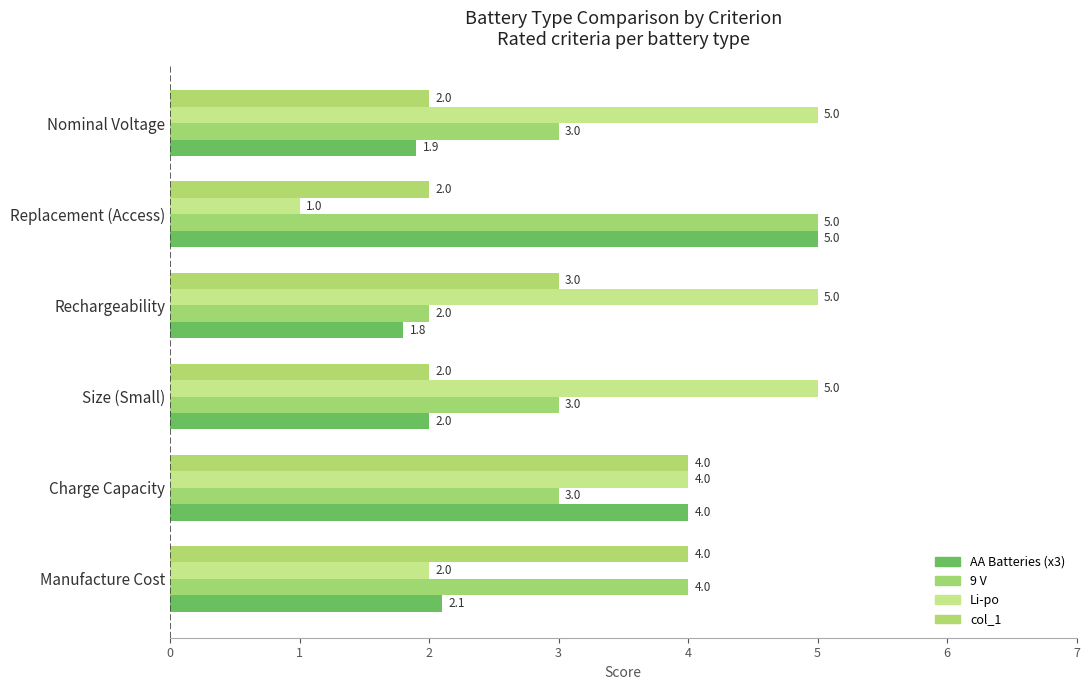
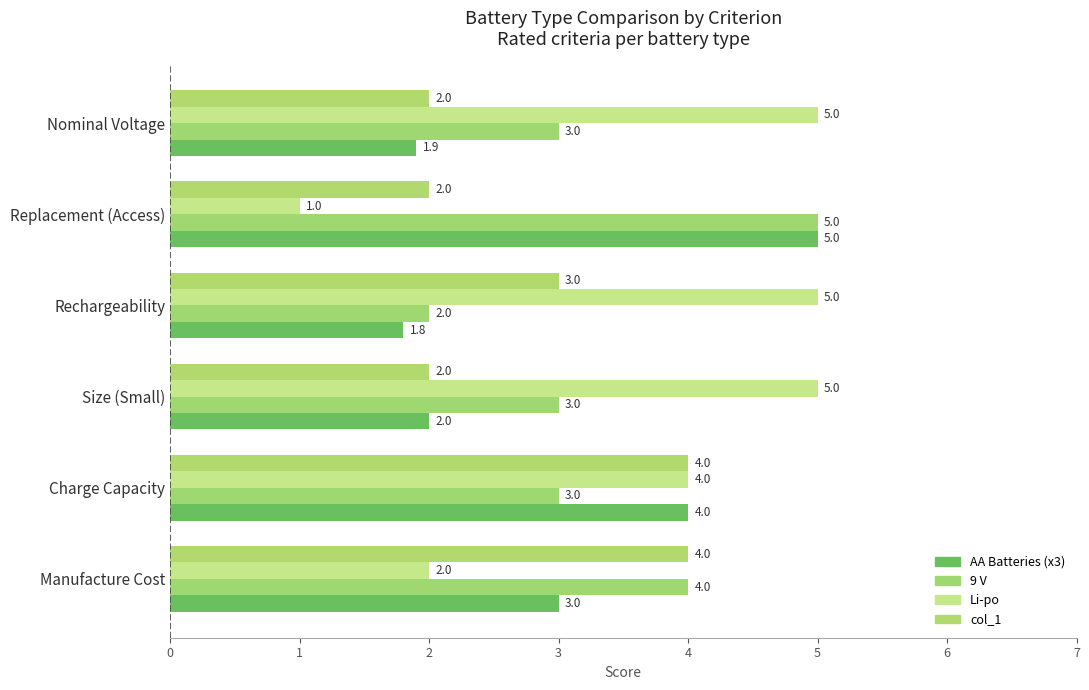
AA Batteries (x3), Manufacture Cost: 2.1 -> 3.0
